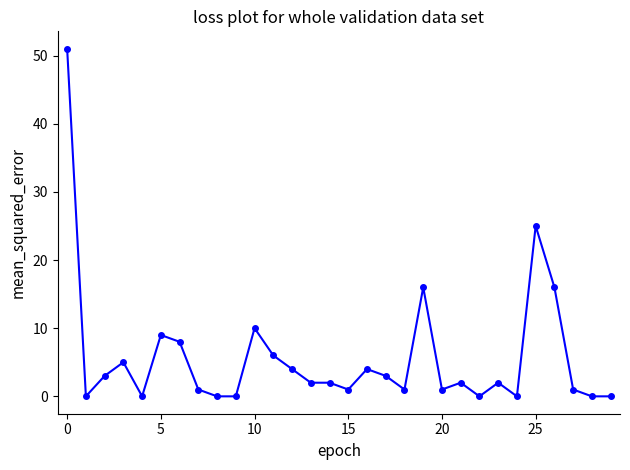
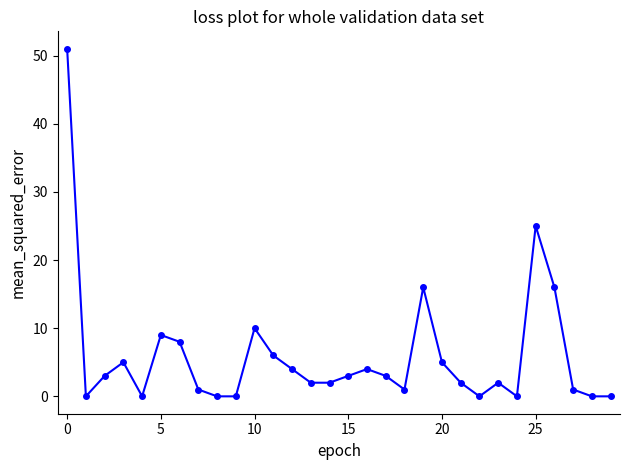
15: 1 -> 3
20: 1 -> 5
